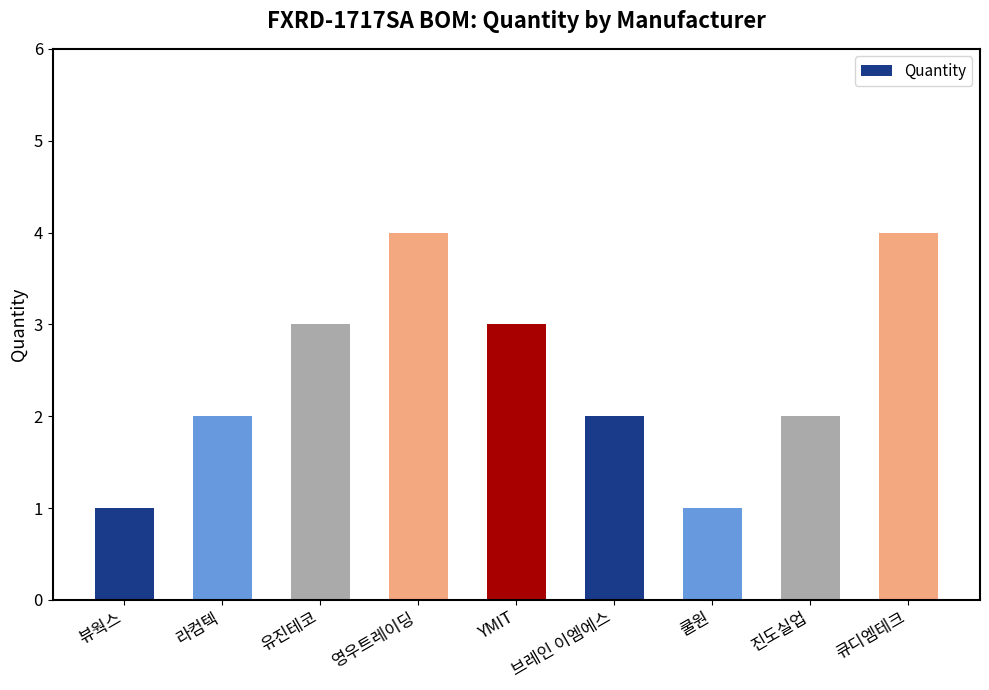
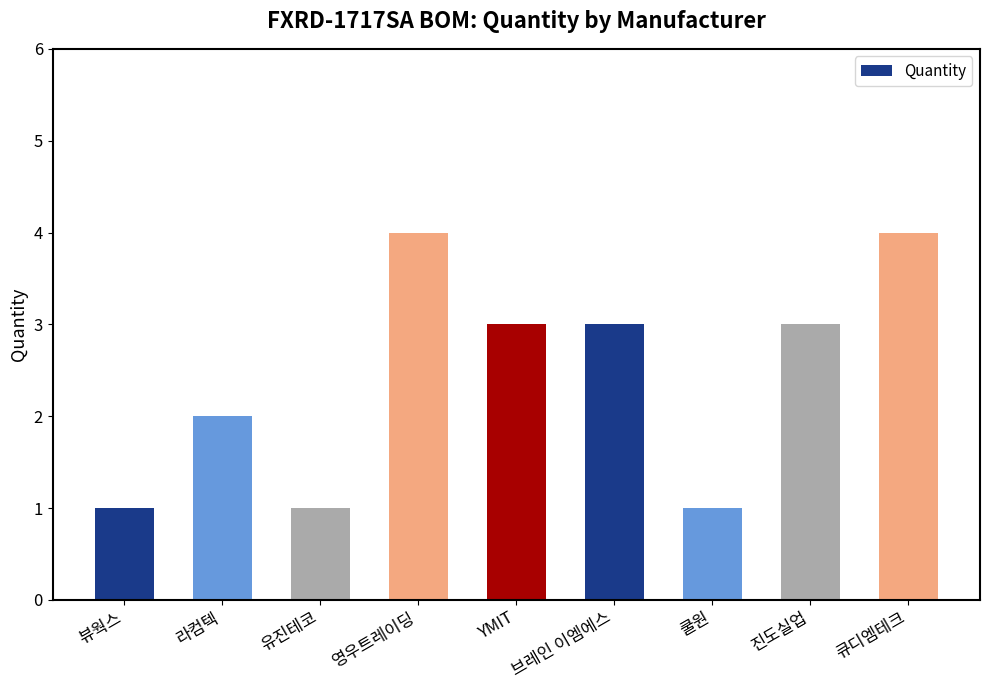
유진테코: 3 -> 1
브레인 이엠에스: 2 -> 3
진도실업: 2 -> 3
